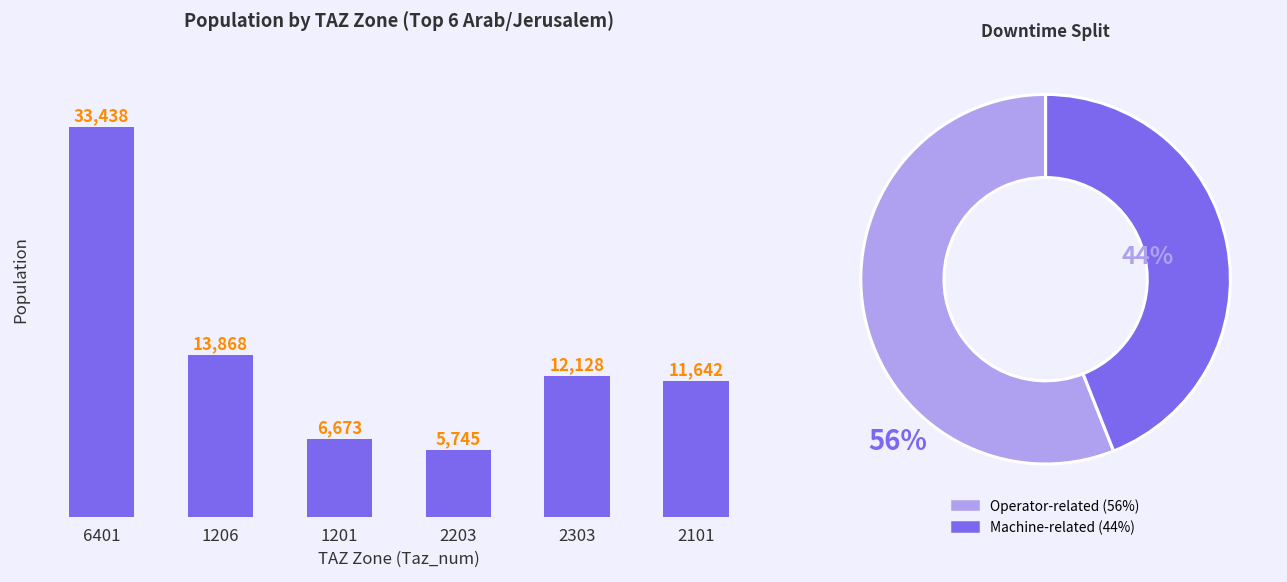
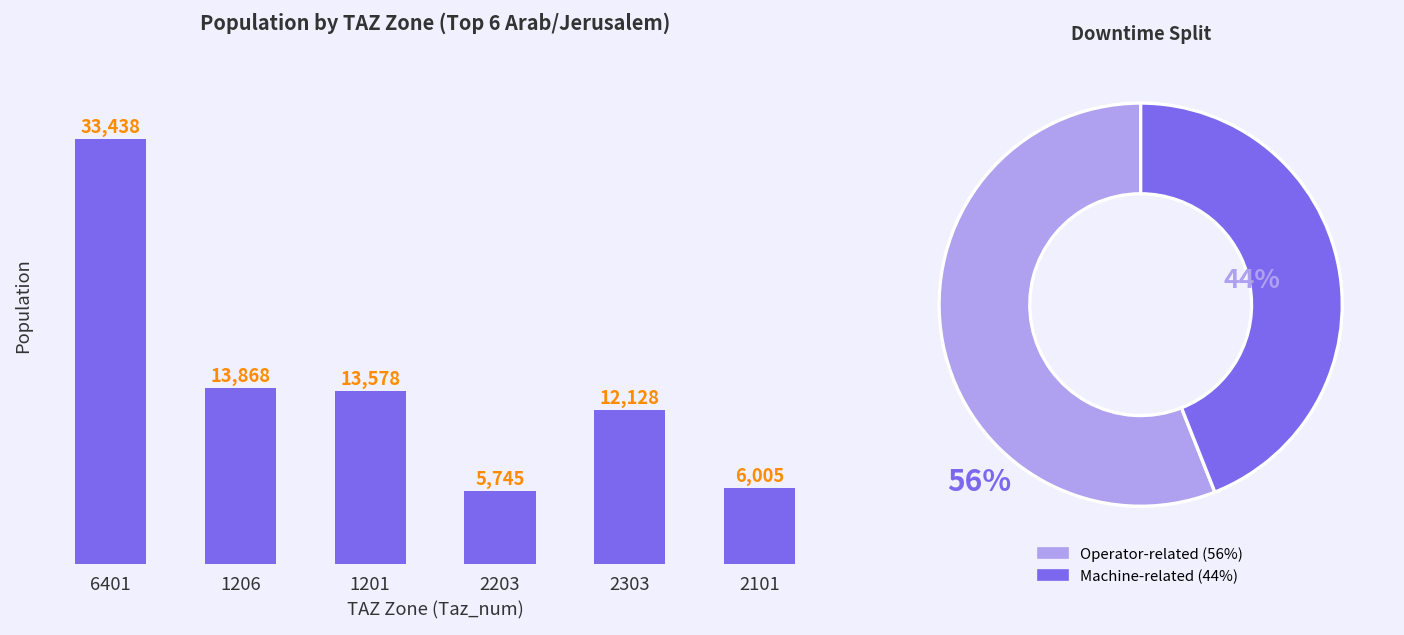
Population by TAZ Zone (Top 6 Arab/Jerusalem), 1201: 6,673 -> 13,578
Population by TAZ Zone (Top 6 Arab/Jerusalem), 2101: 11,642 -> 6,005
